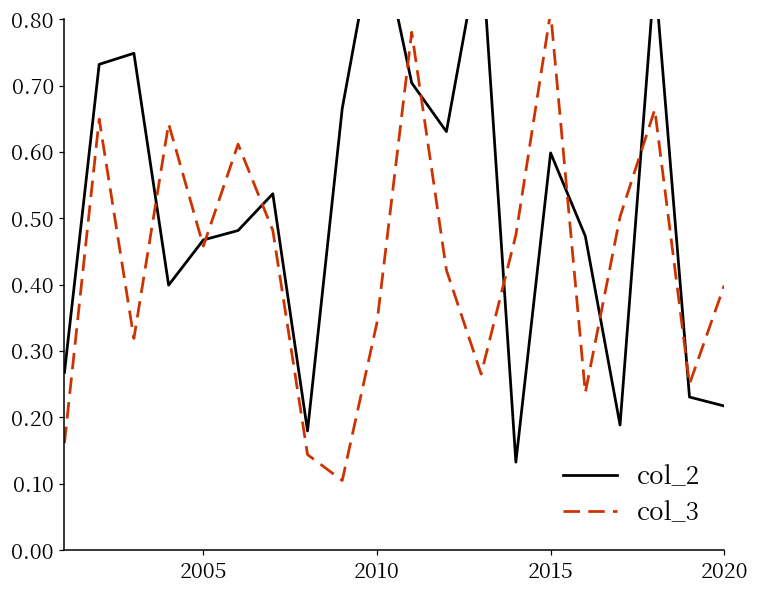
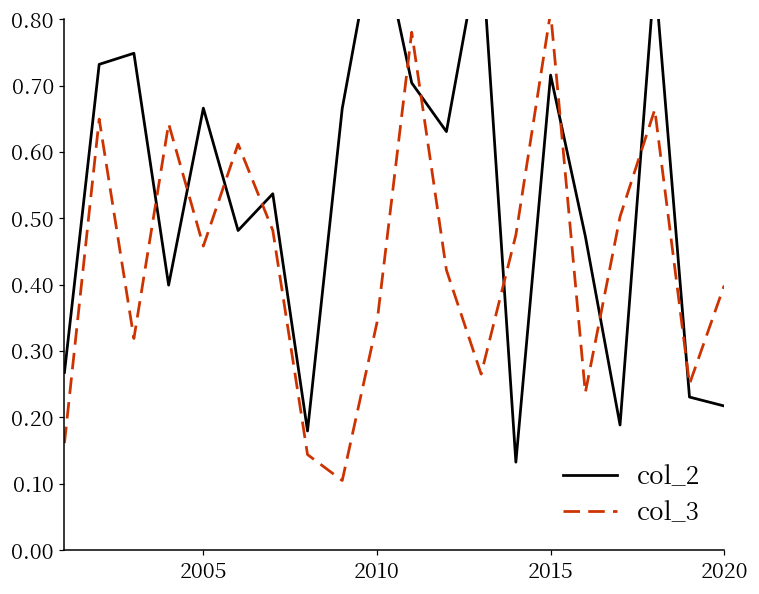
col_2, 2005: 0.47 -> 0.67
col_2, 2015: 0.60 -> 0.72
